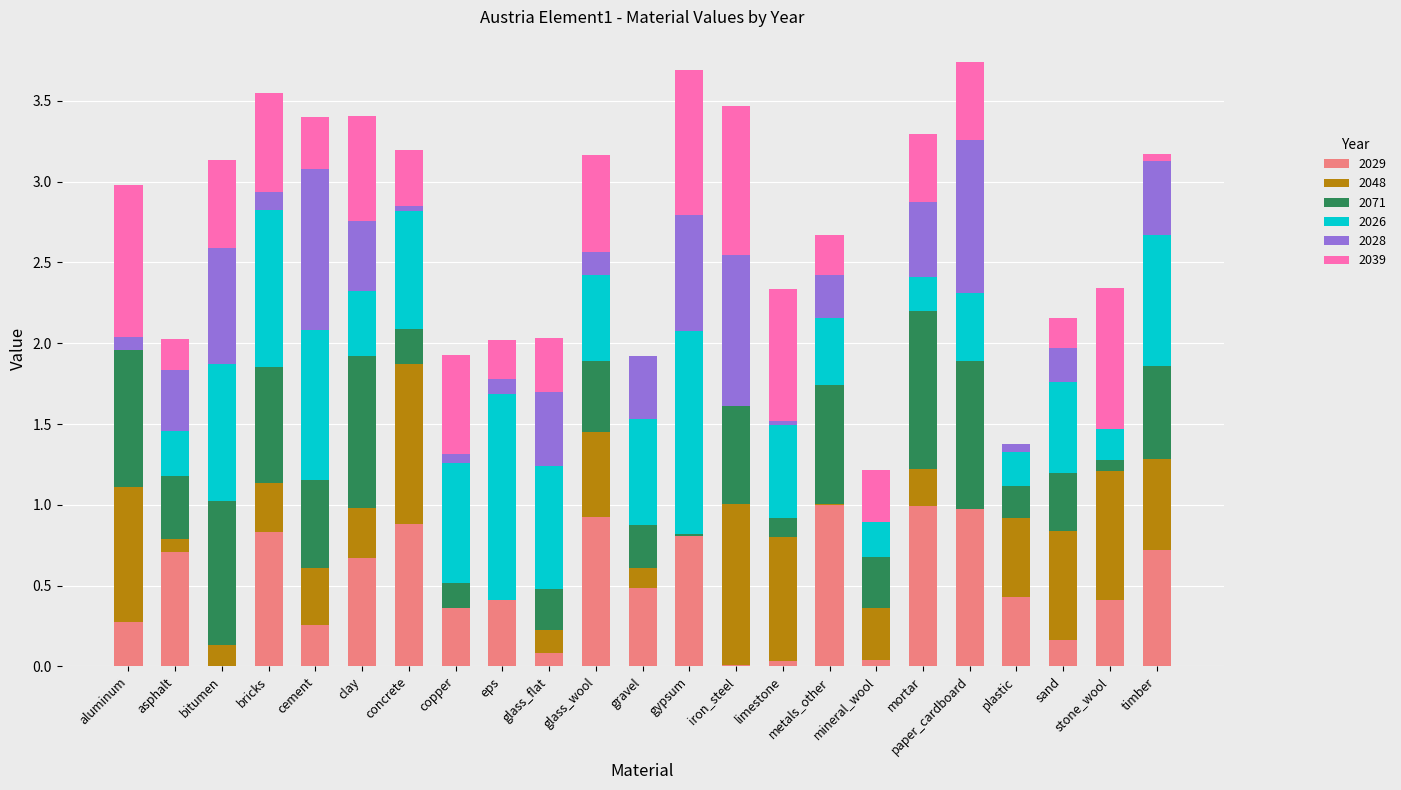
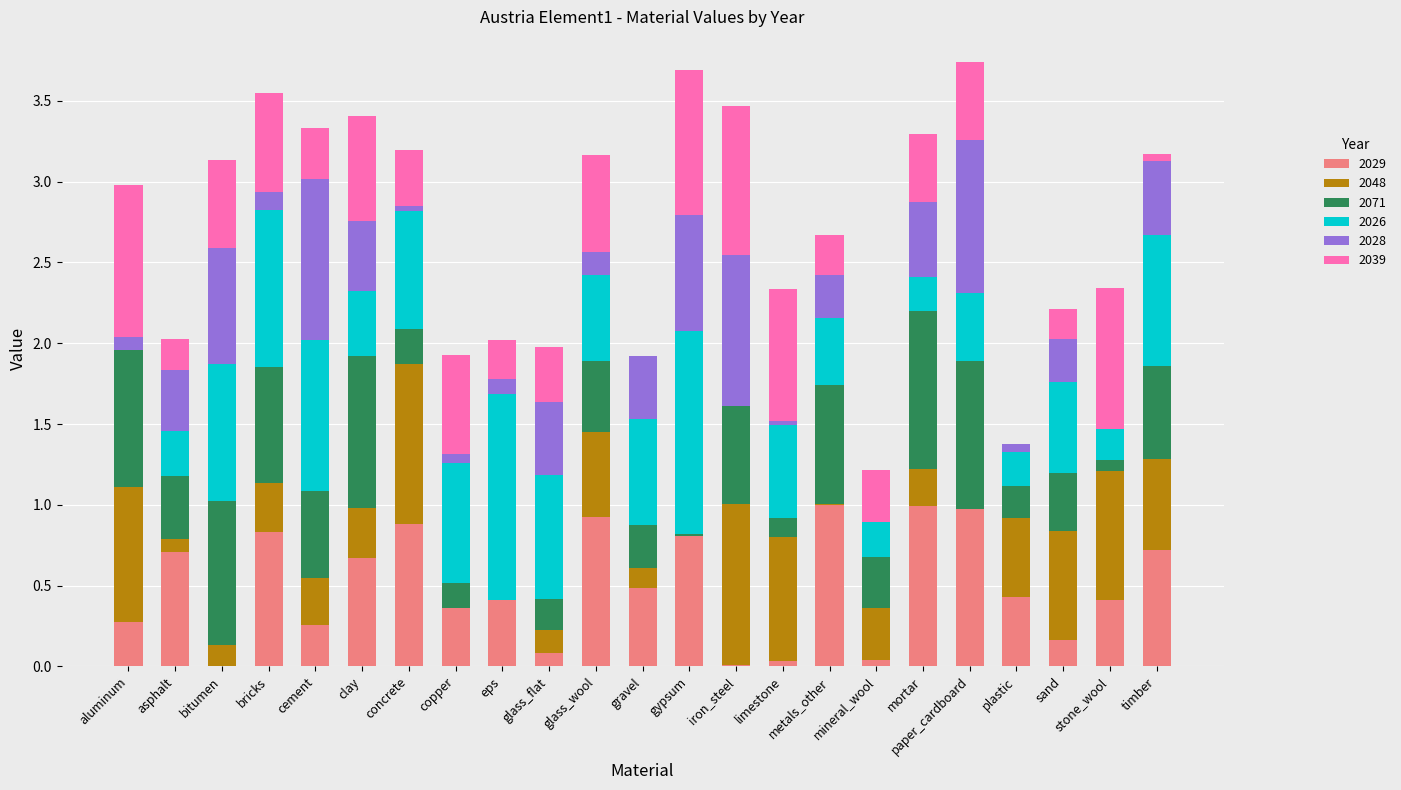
2048, cement: 0.35 -> 0.29
2071, glass_flat: 0.26 -> 0.20
2028, sand: 0.21 -> 0.26
